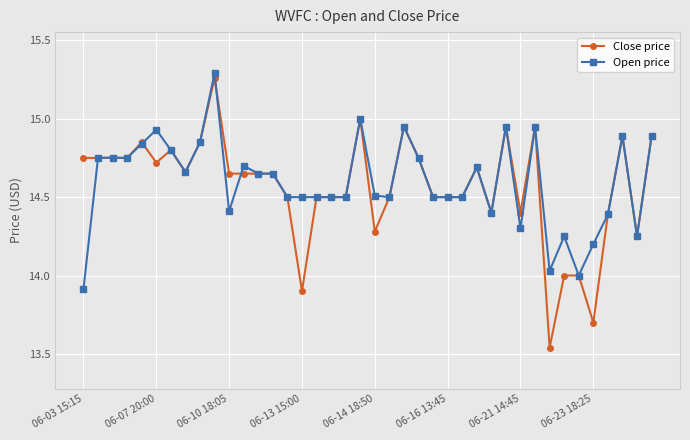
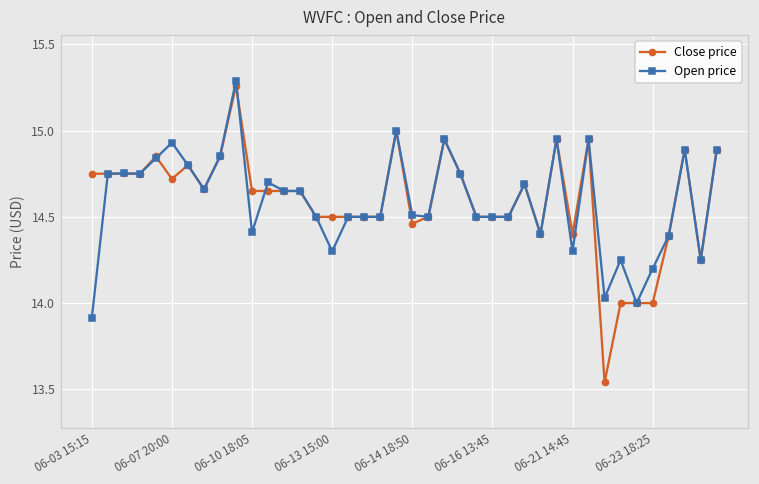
Close price, 06-13 15:00: 13.9 -> 14.5
Open price, 06-13 15:00: 14.5 -> 14.3
Close price, 06-14 18:50: 14.28 -> 14.46
Close price, 06-23 18:25: 13.7 -> 14.0
